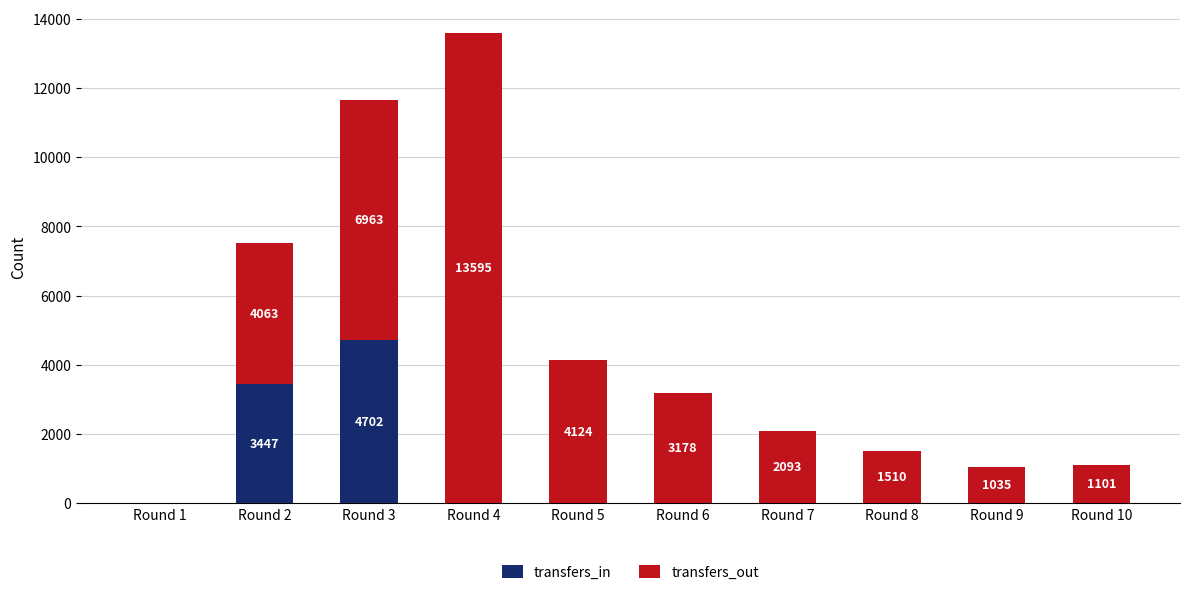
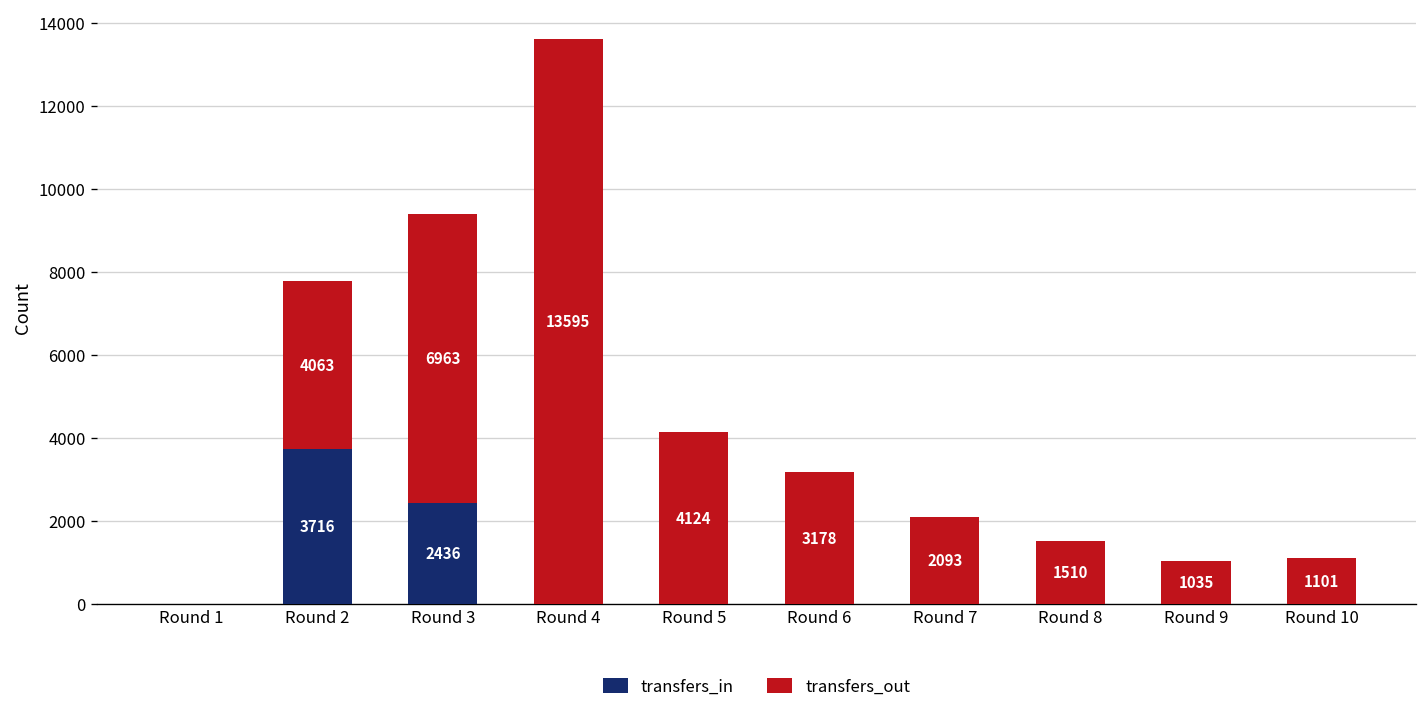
transfers_in, Round 2: 3447 -> 3716
transfers_in, Round 3: 4702 -> 2436
